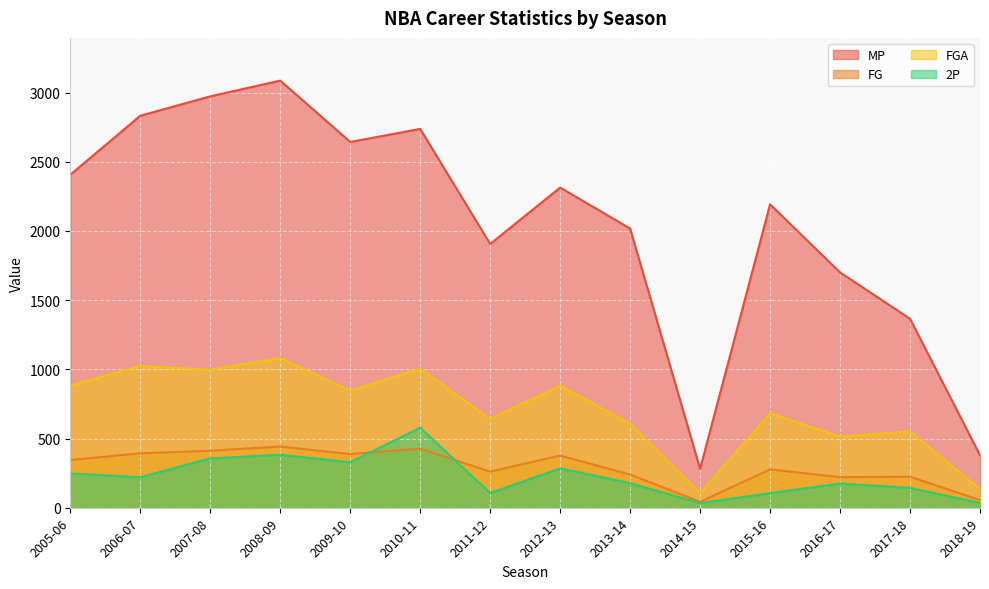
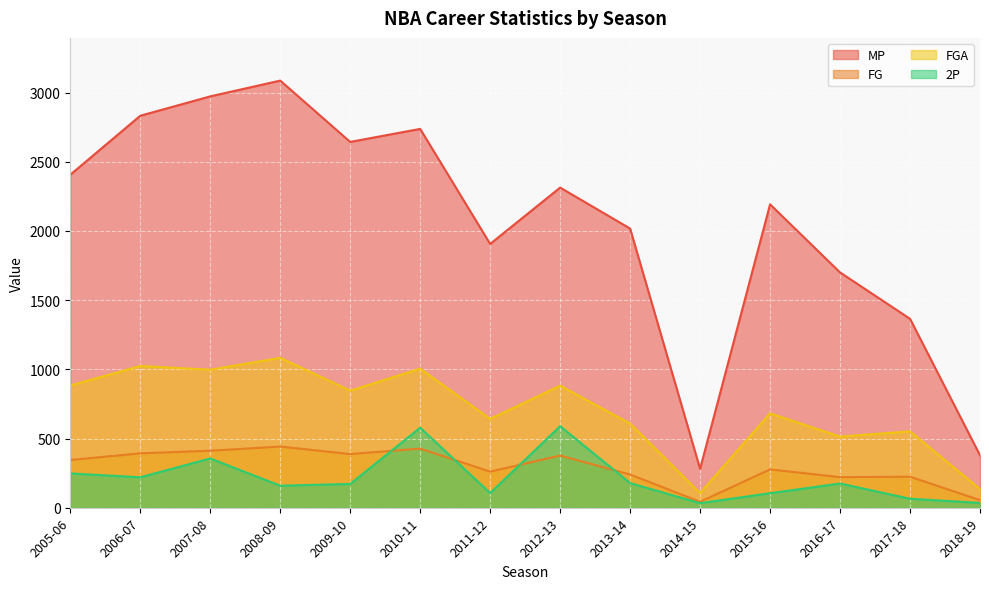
2P, 2008-09: 380 -> 160
2P, 2009-10: 330 -> 170
2P, 2012-13: 280 -> 590
2P, 2017-18: 140 -> 70
